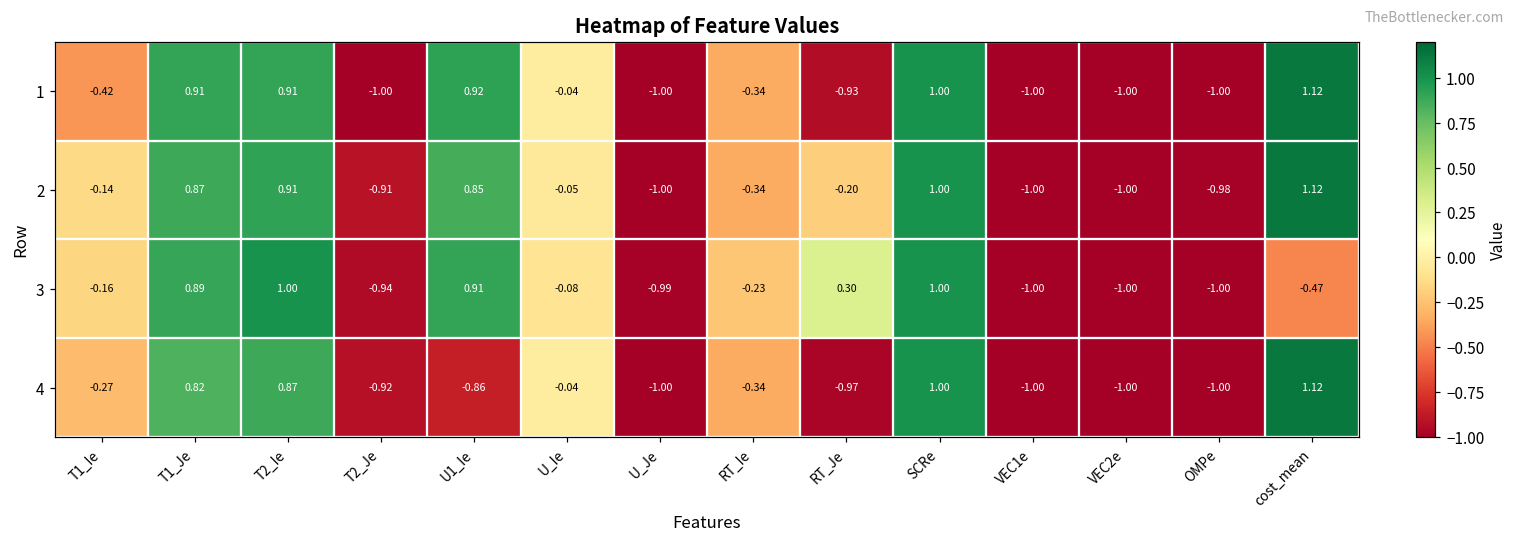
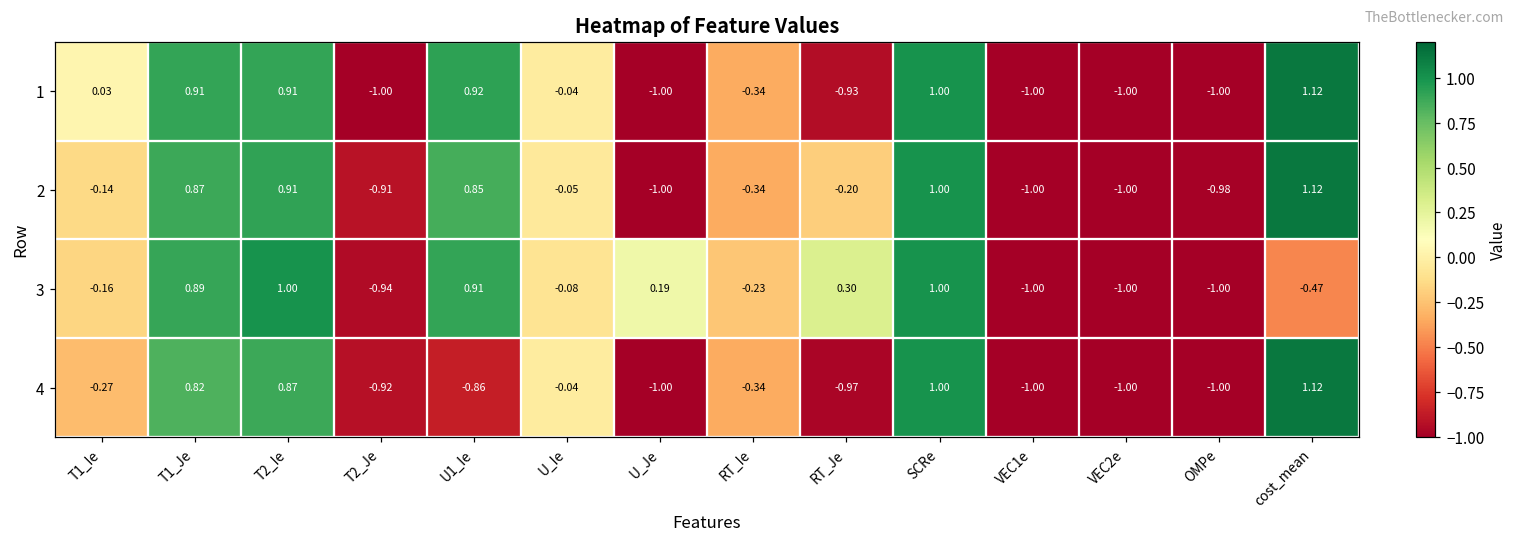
1, T1_Ie: -0.42 -> 0.03
3, U_Je: -0.99 -> 0.19
